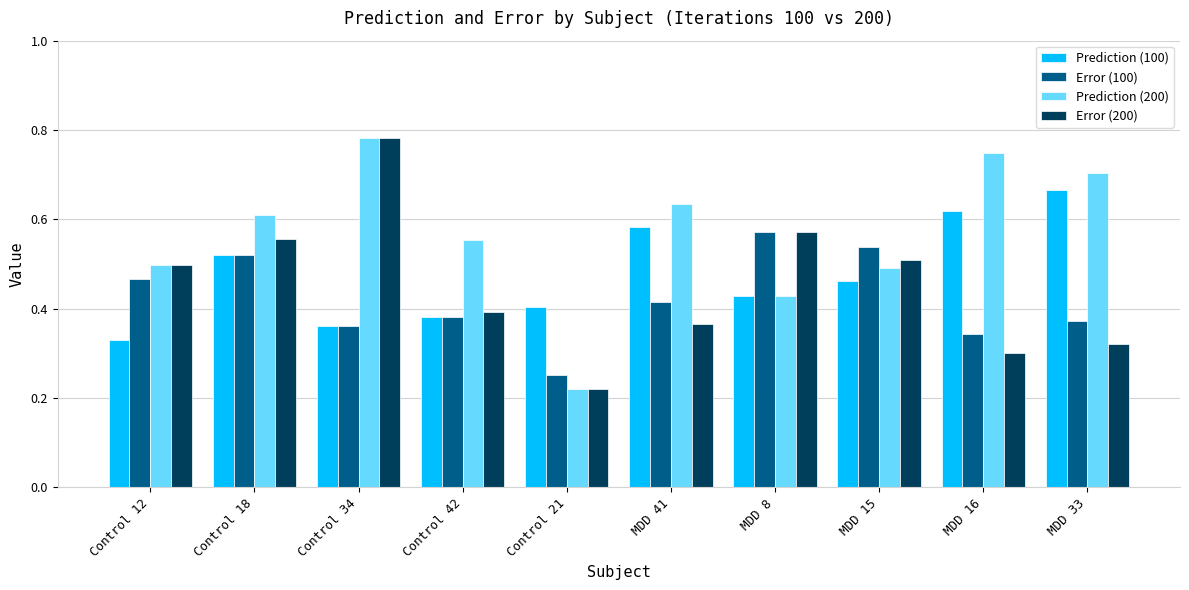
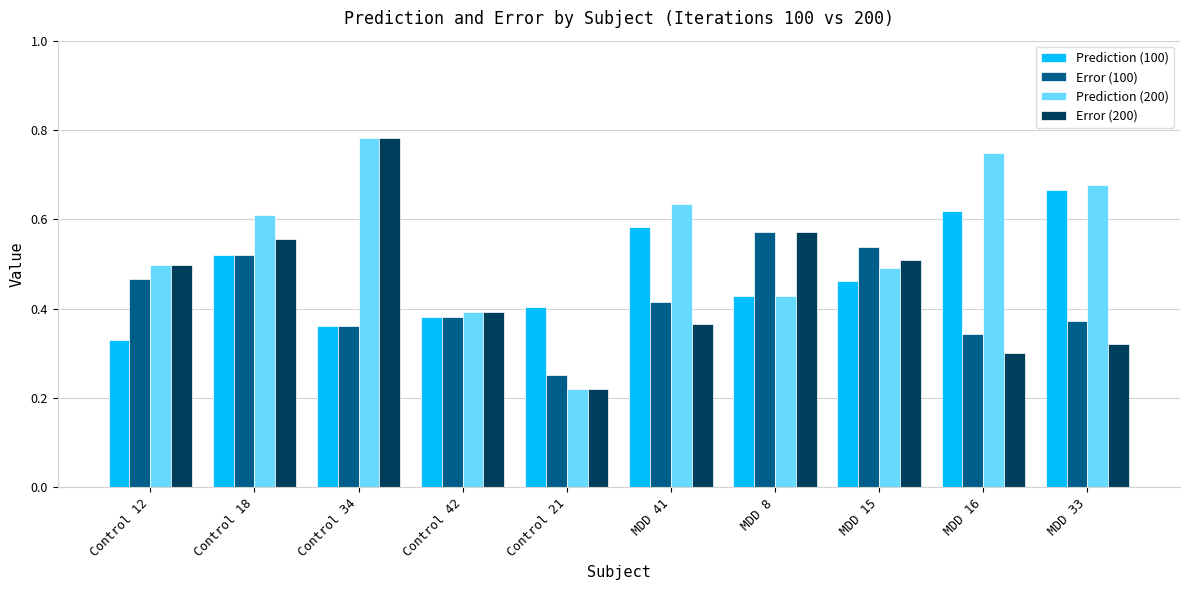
Prediction (200), Control 42: 0.55 -> 0.39
Prediction (200), MDD 33: 0.70 -> 0.68
